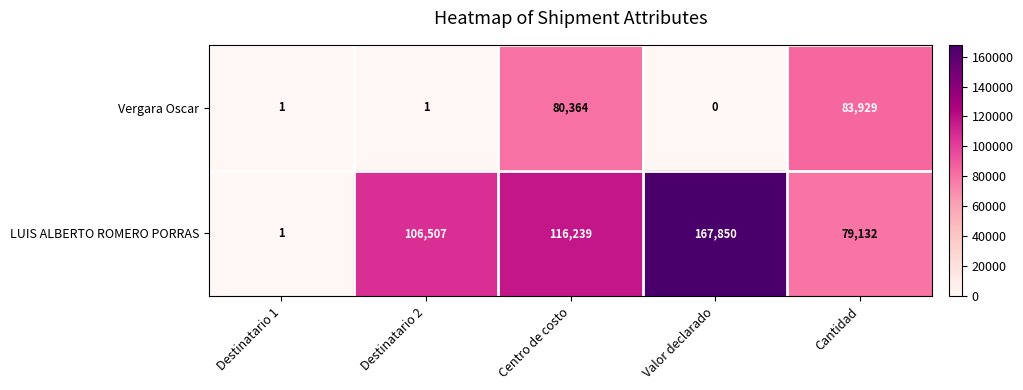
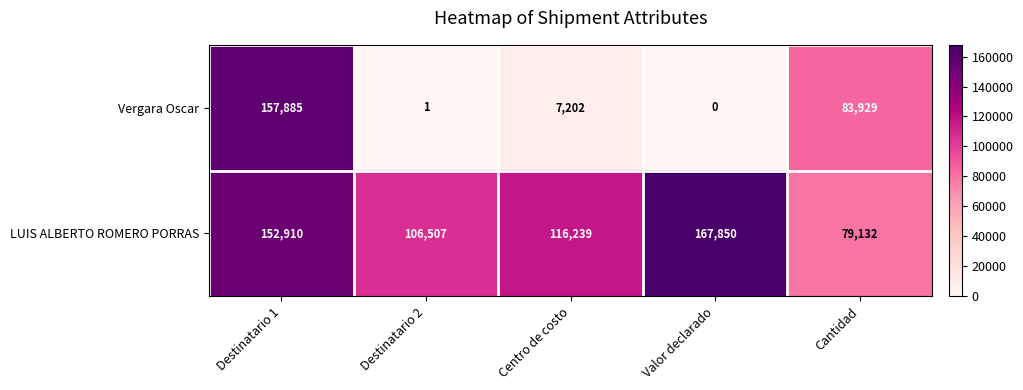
Vergara Oscar, Destinatario 1: 1 -> 157,885
Vergara Oscar, Centro de costo: 80,364 -> 7,202
LUIS ALBERTO ROMERO PORRAS, Destinatario 1: 1 -> 152,910
